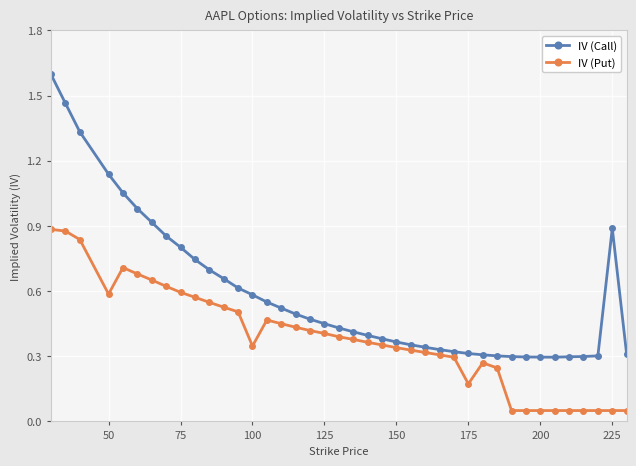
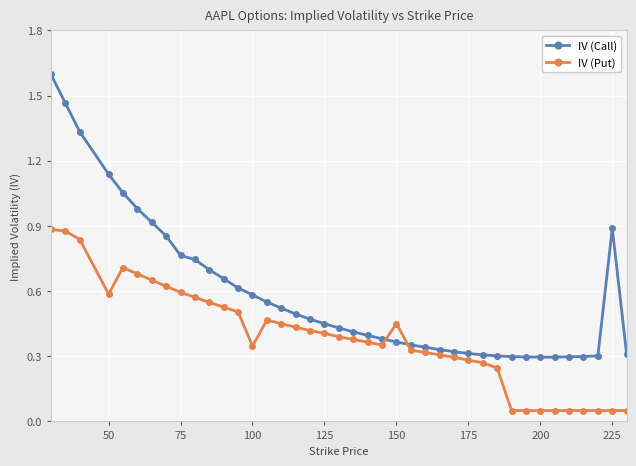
IV (Call), 75: 0.80 -> 0.76
IV (Put), 150: 0.34 -> 0.45
IV (Put), 175: 0.17 -> 0.28
